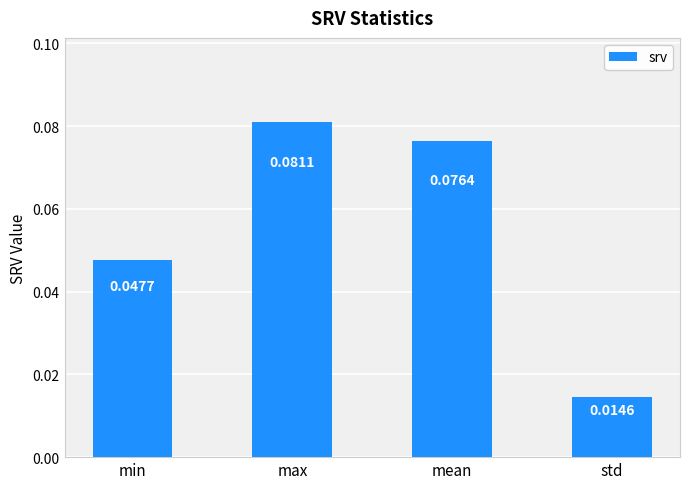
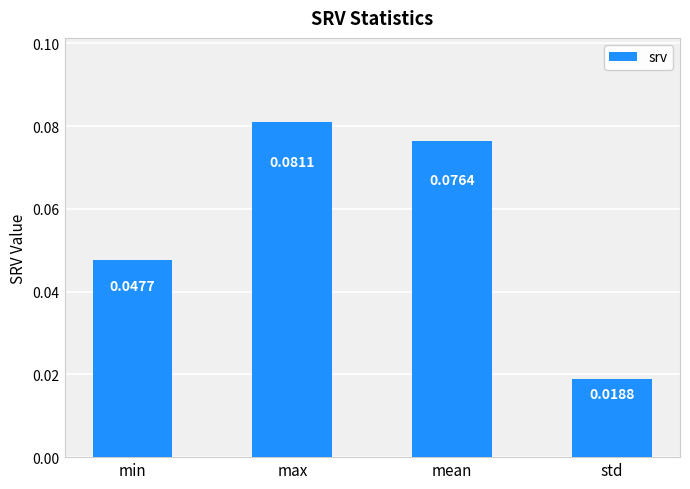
std: 0.0146 -> 0.0188
